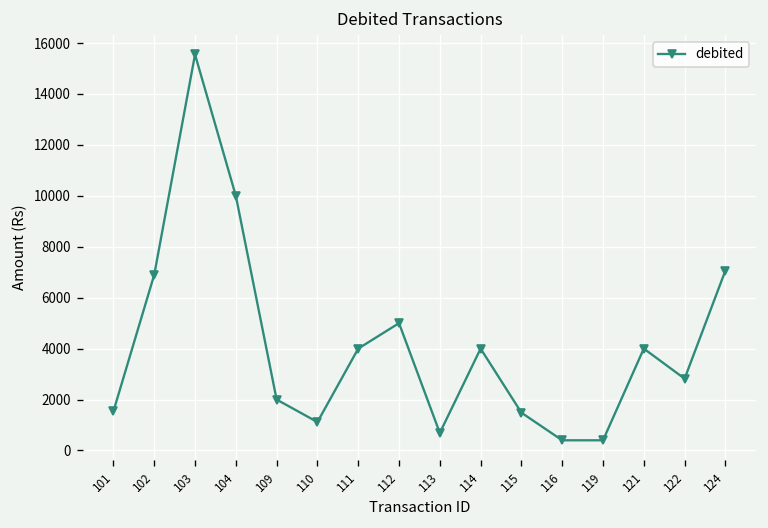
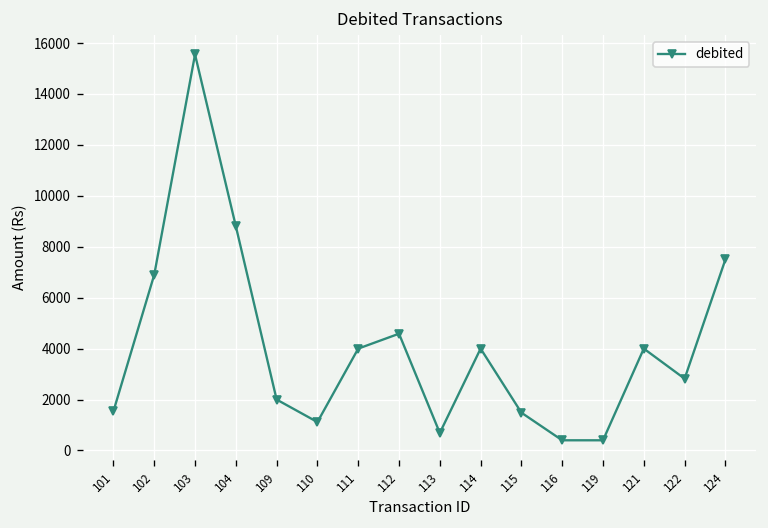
104: 10000 -> 8800
112: 5000 -> 4600
124: 7100 -> 7500
